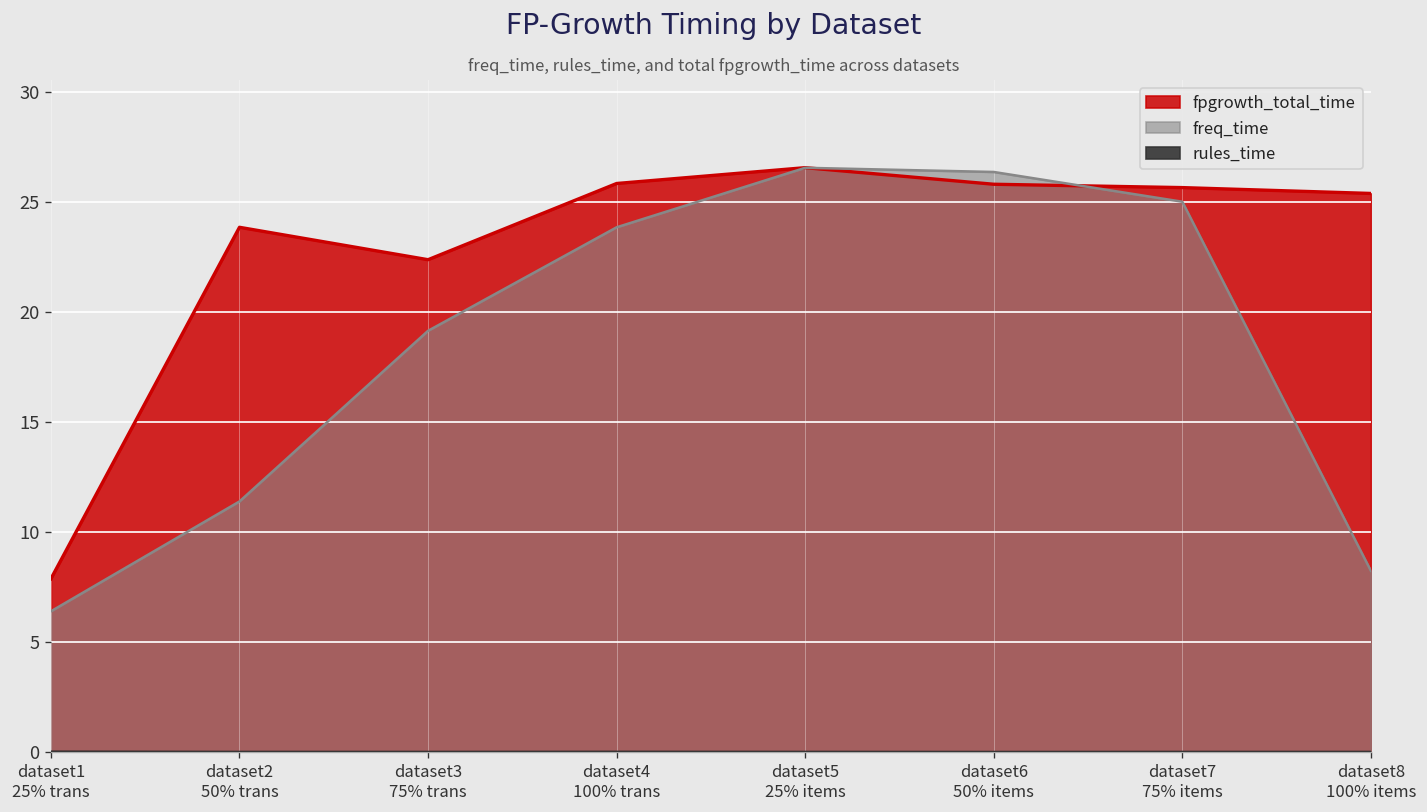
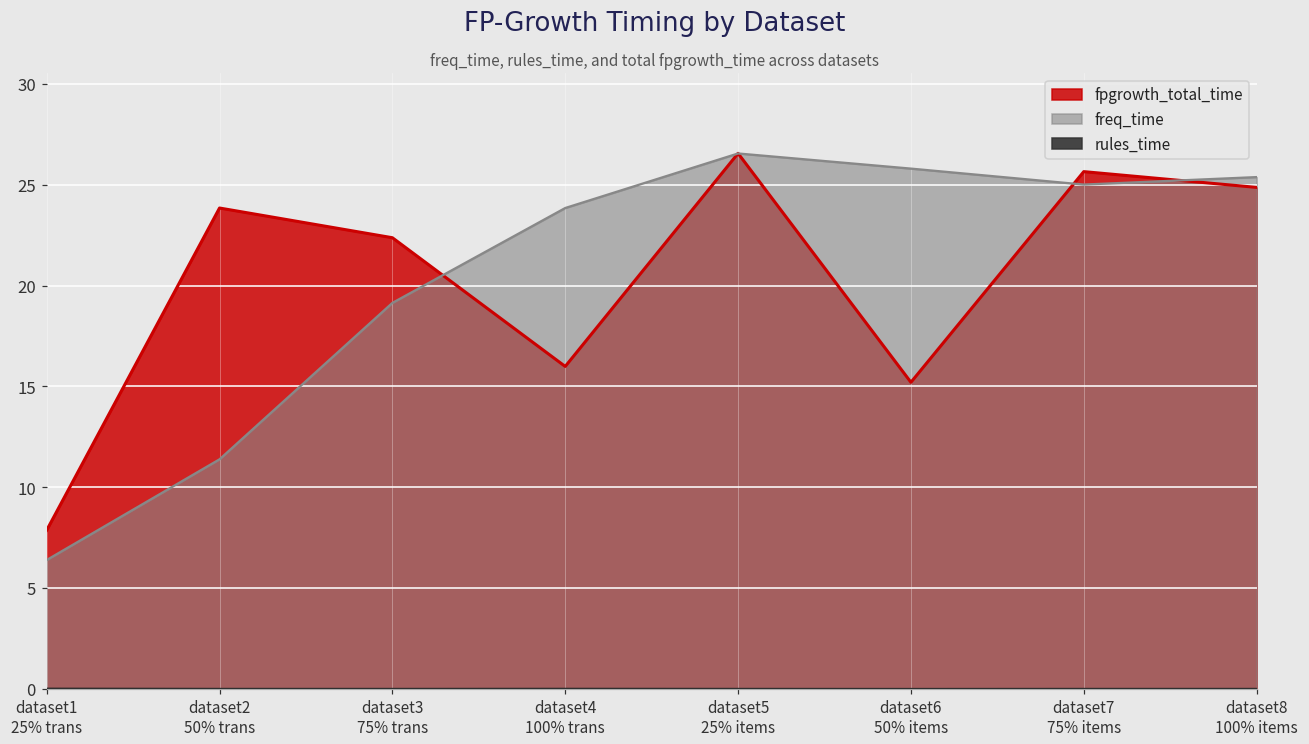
fpgrowth_total_time, dataset4 100% trans: 25.8 -> 16.0
fpgrowth_total_time, dataset6 50% items: 25.8 -> 15.2
freq_time, dataset6 50% items: 26.4 -> 25.8
fpgrowth_total_time, dataset8 100% items: 25.4 -> 24.9
freq_time, dataset8 100% items: 8.2 -> 25.4
